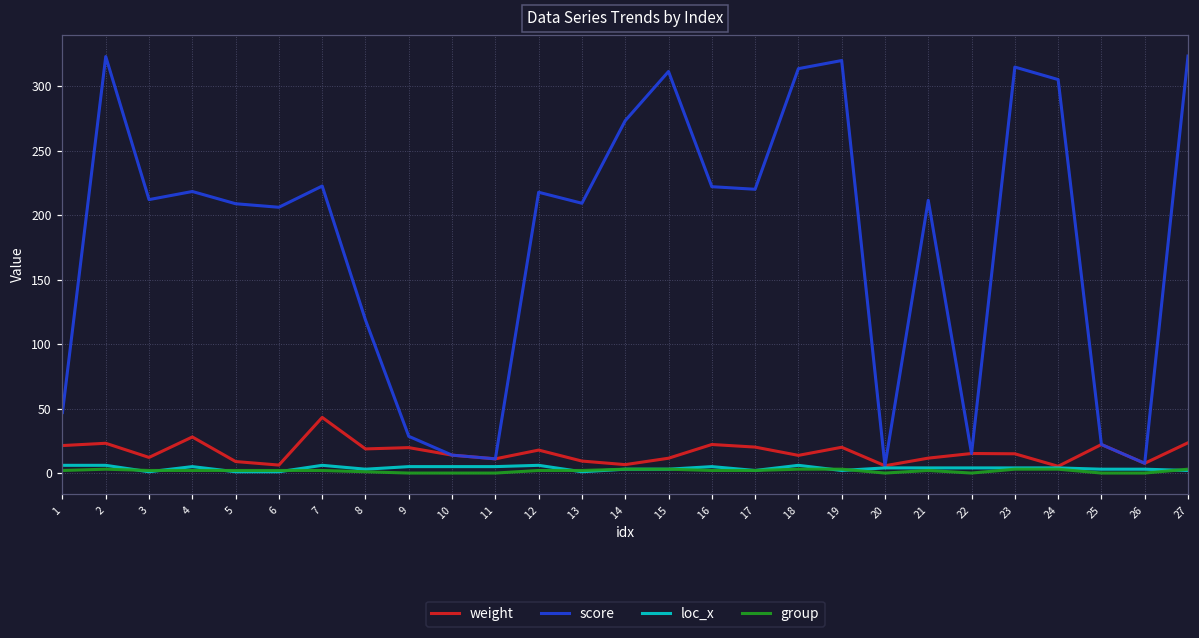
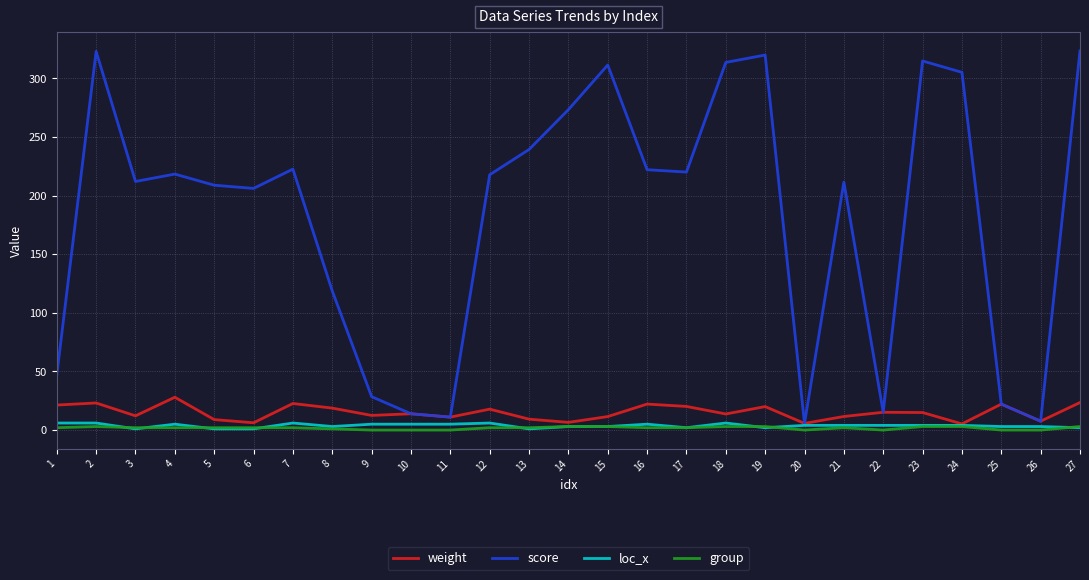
weight, 7: 43 -> 23
weight, 9: 20 -> 12
score, 13: 209 -> 239
